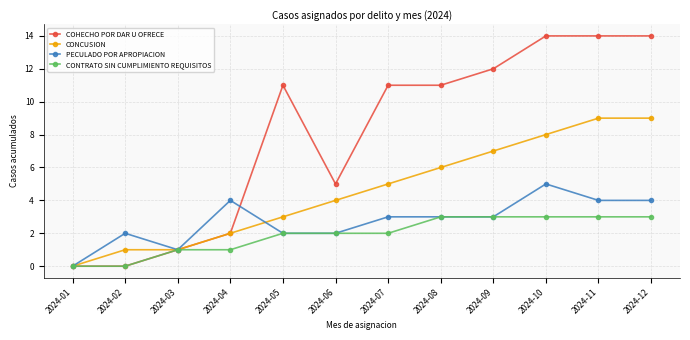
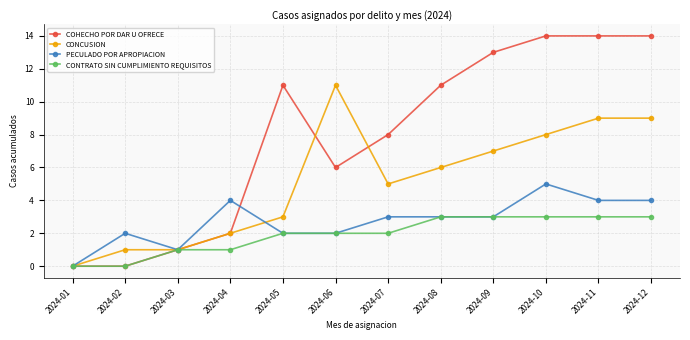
COHECHO POR DAR U OFRECE, 2024-06: 5 -> 6
CONCUSION, 2024-06: 4 -> 11
COHECHO POR DAR U OFRECE, 2024-07: 11 -> 8
COHECHO POR DAR U OFRECE, 2024-09: 12 -> 13
